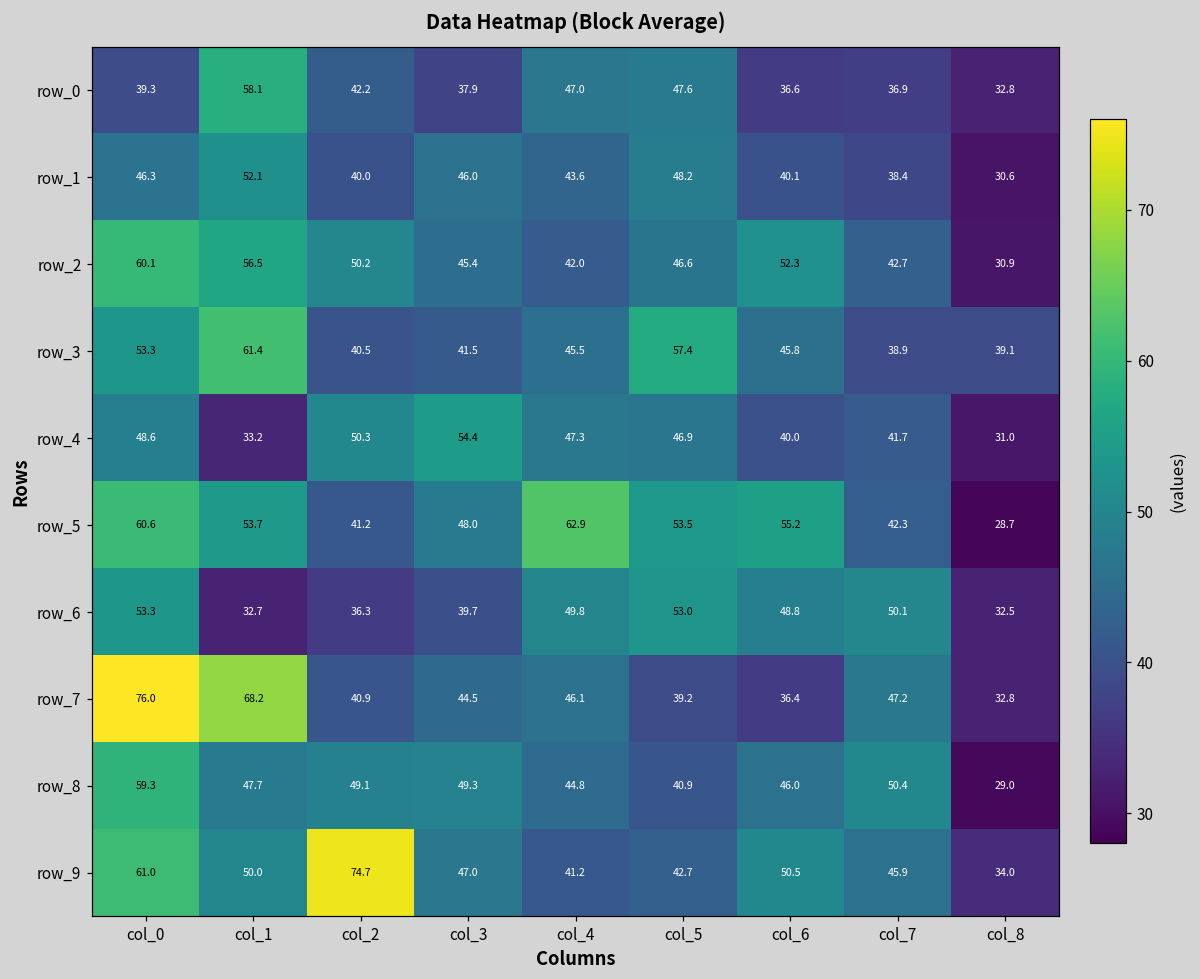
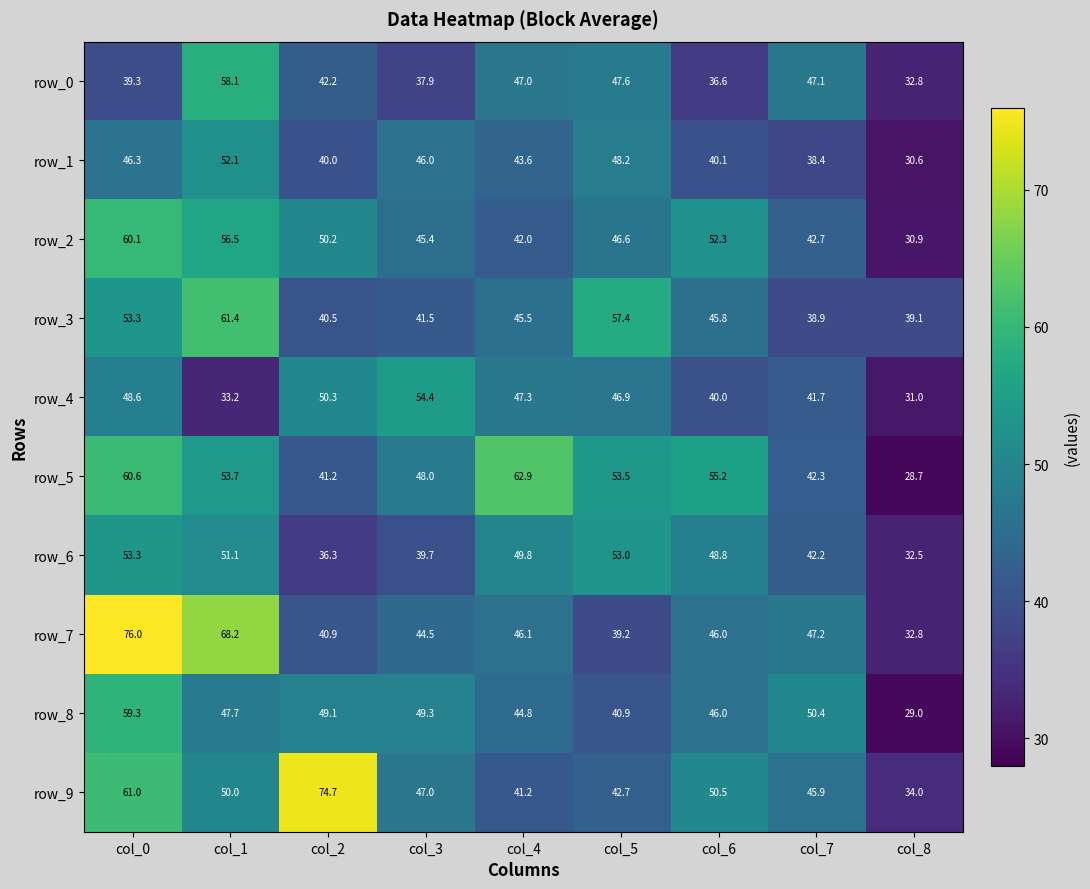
row_0, col_7: 36.9 -> 47.1
row_6, col_1: 32.7 -> 51.1
row_6, col_7: 50.1 -> 42.2
row_7, col_6: 36.4 -> 46.0
